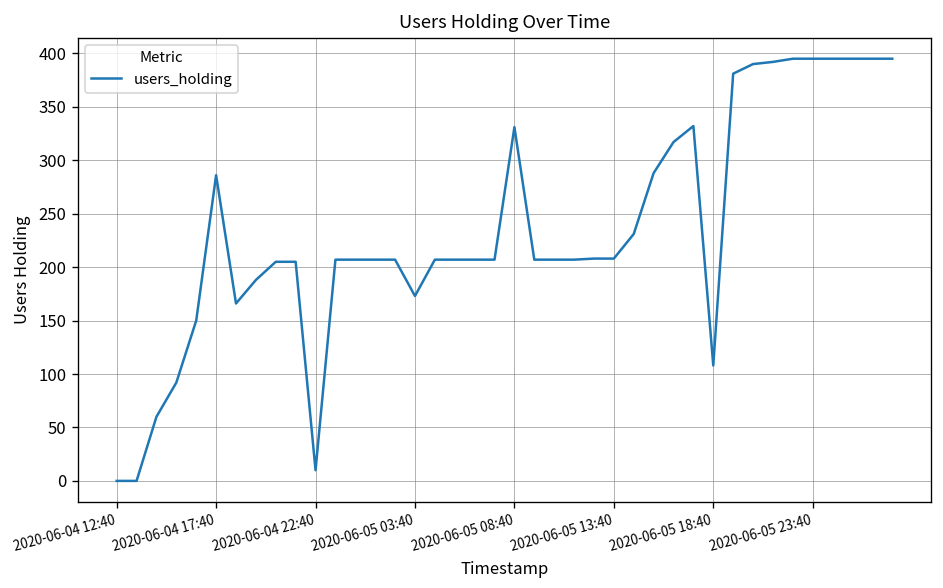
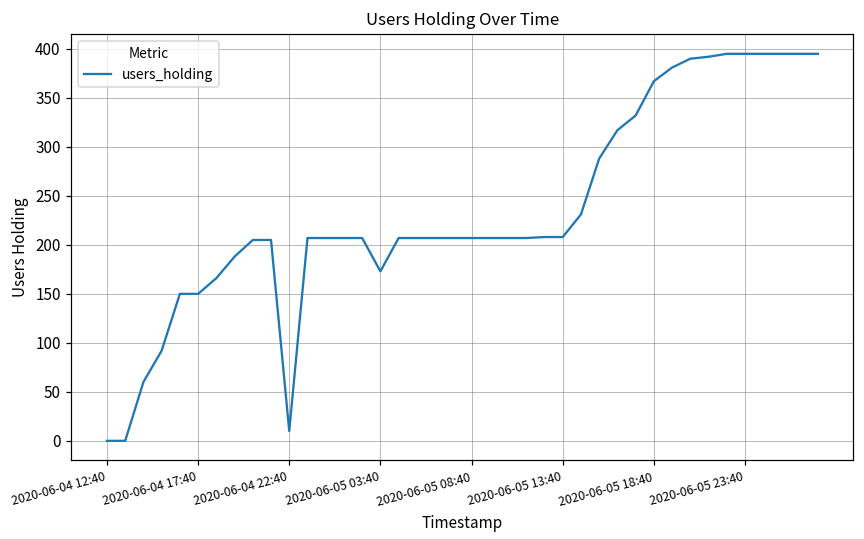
2020-06-04 17:40: 290 -> 150
2020-06-05 08:40: 330 -> 210
2020-06-05 18:40: 110 -> 370
